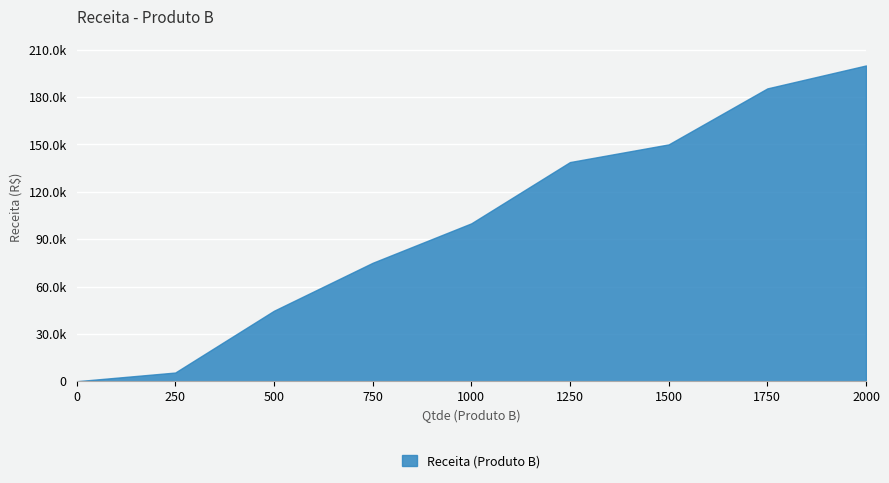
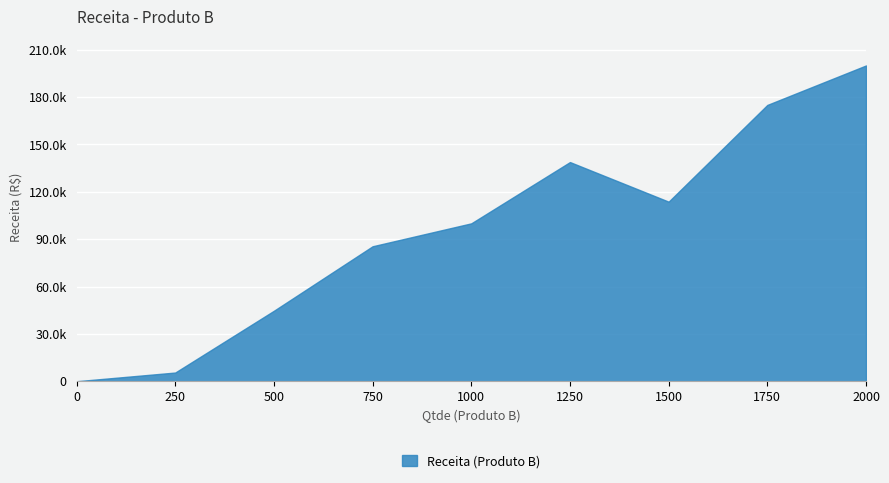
750: 75000 -> 85000
1500: 150000 -> 114000
1750: 185000 -> 175000
